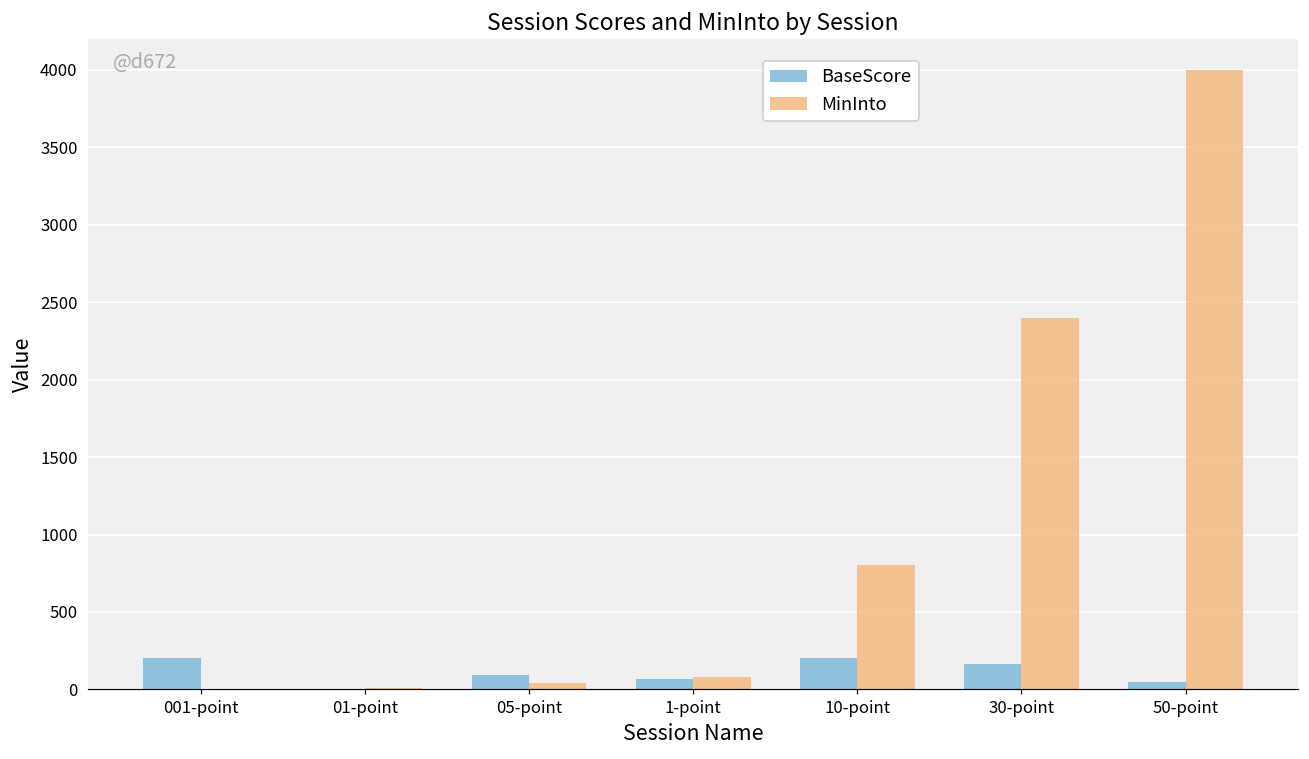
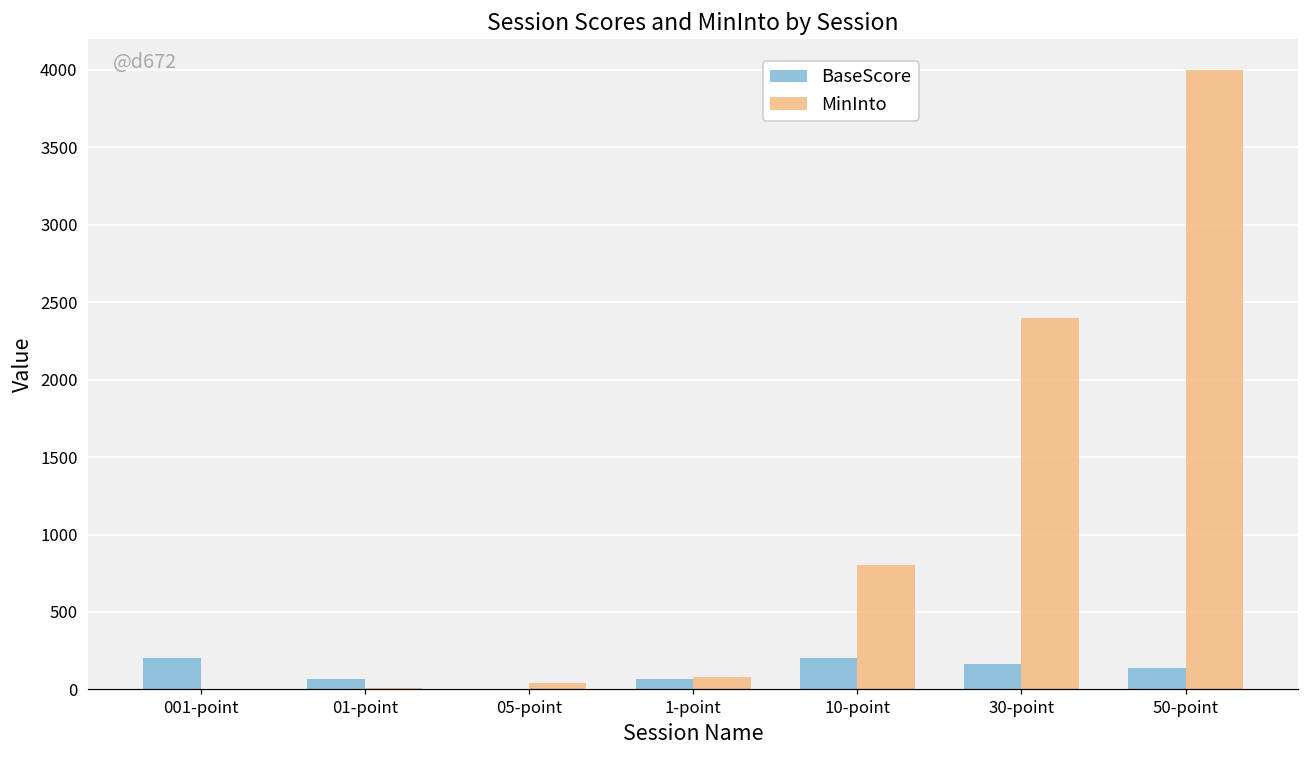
BaseScore, 01-point: 0 -> 70
BaseScore, 05-point: 90 -> 0
BaseScore, 50-point: 50 -> 140
